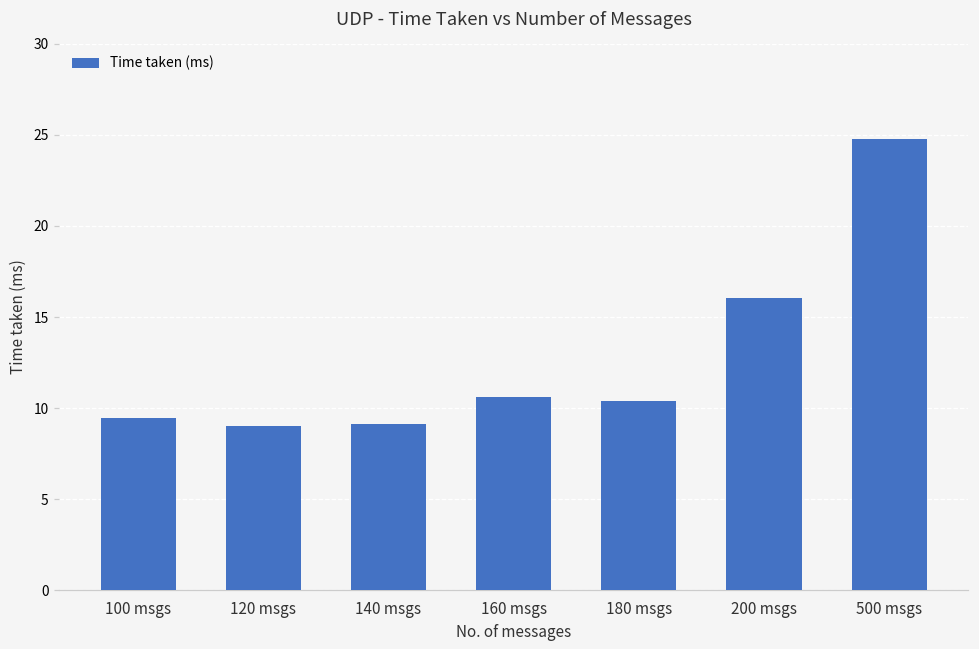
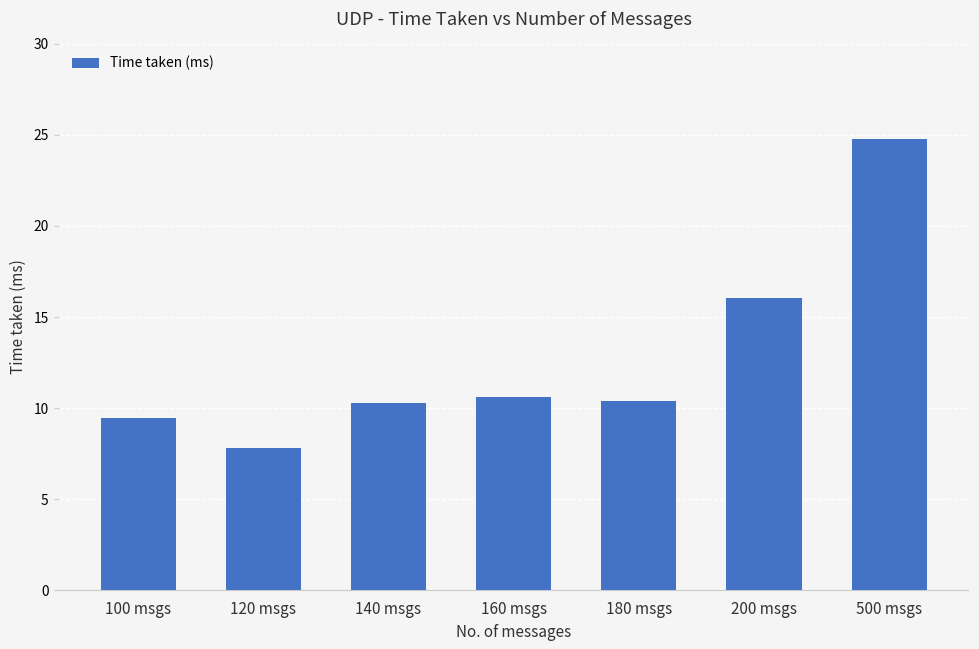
120 msgs: 9.0 -> 7.8
140 msgs: 9.1 -> 10.3
